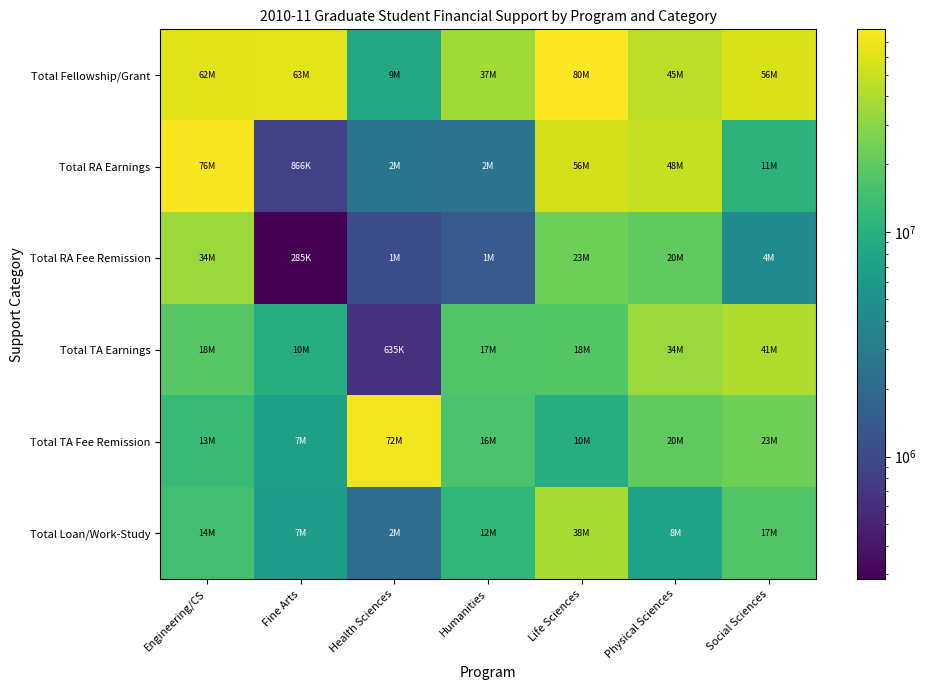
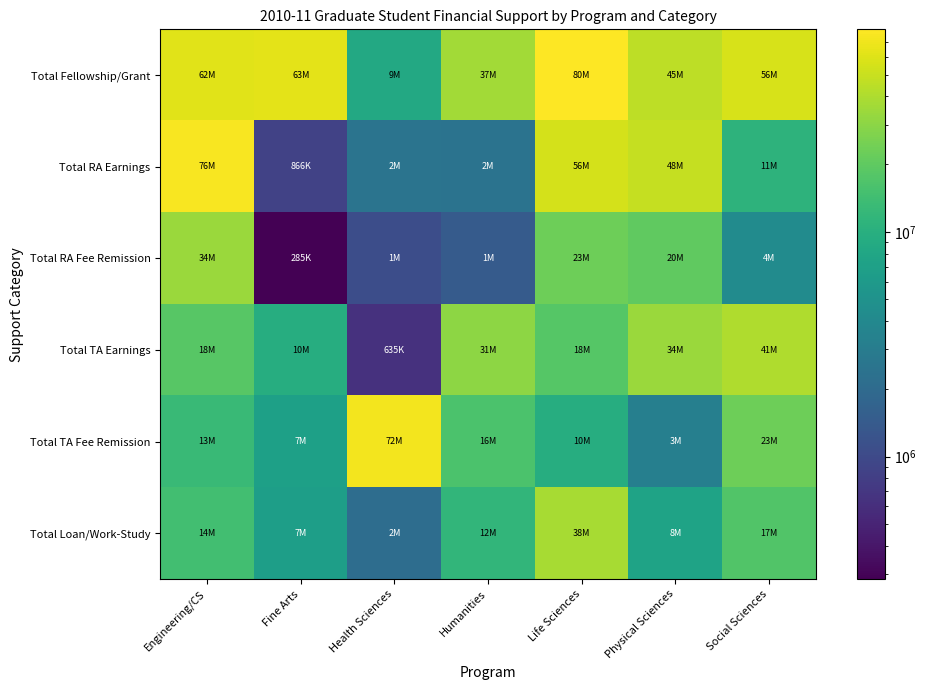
Total TA Earnings, Humanities: 17M -> 31M
Total TA Fee Remission, Physical Sciences: 20M -> 3M
